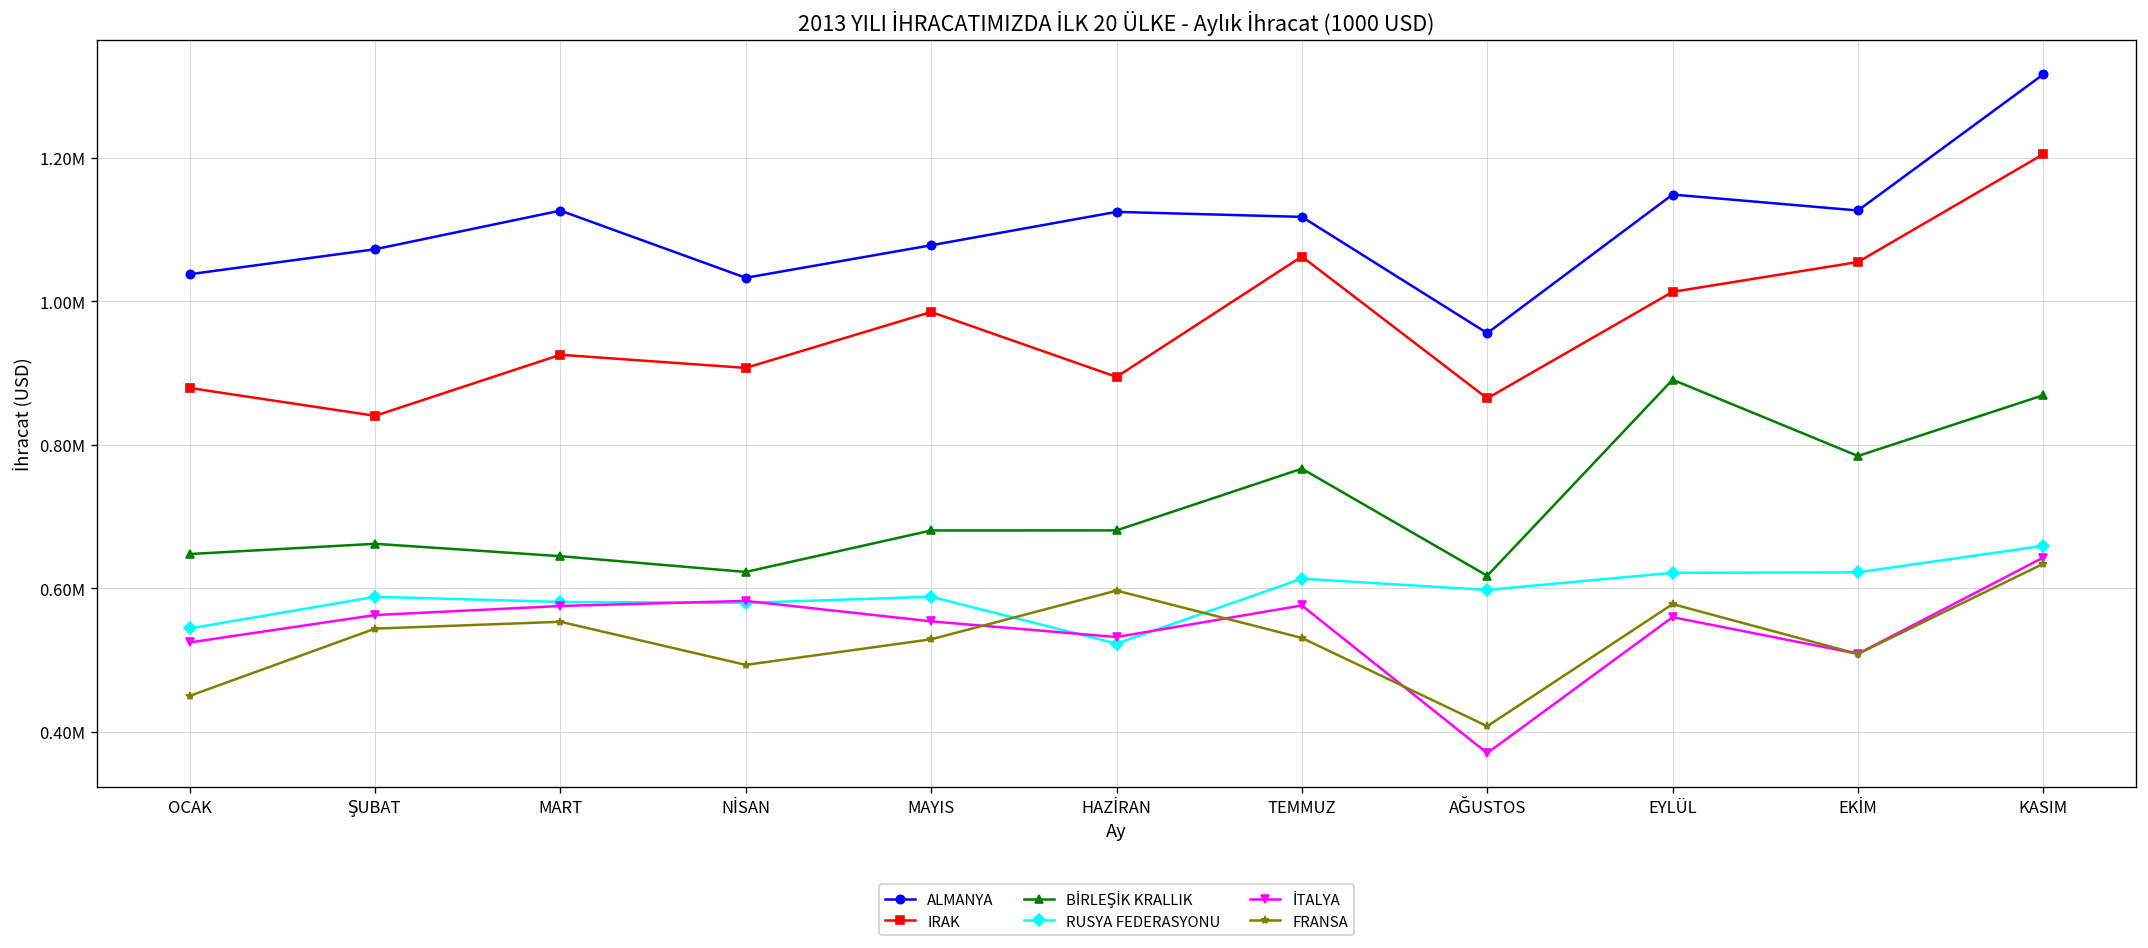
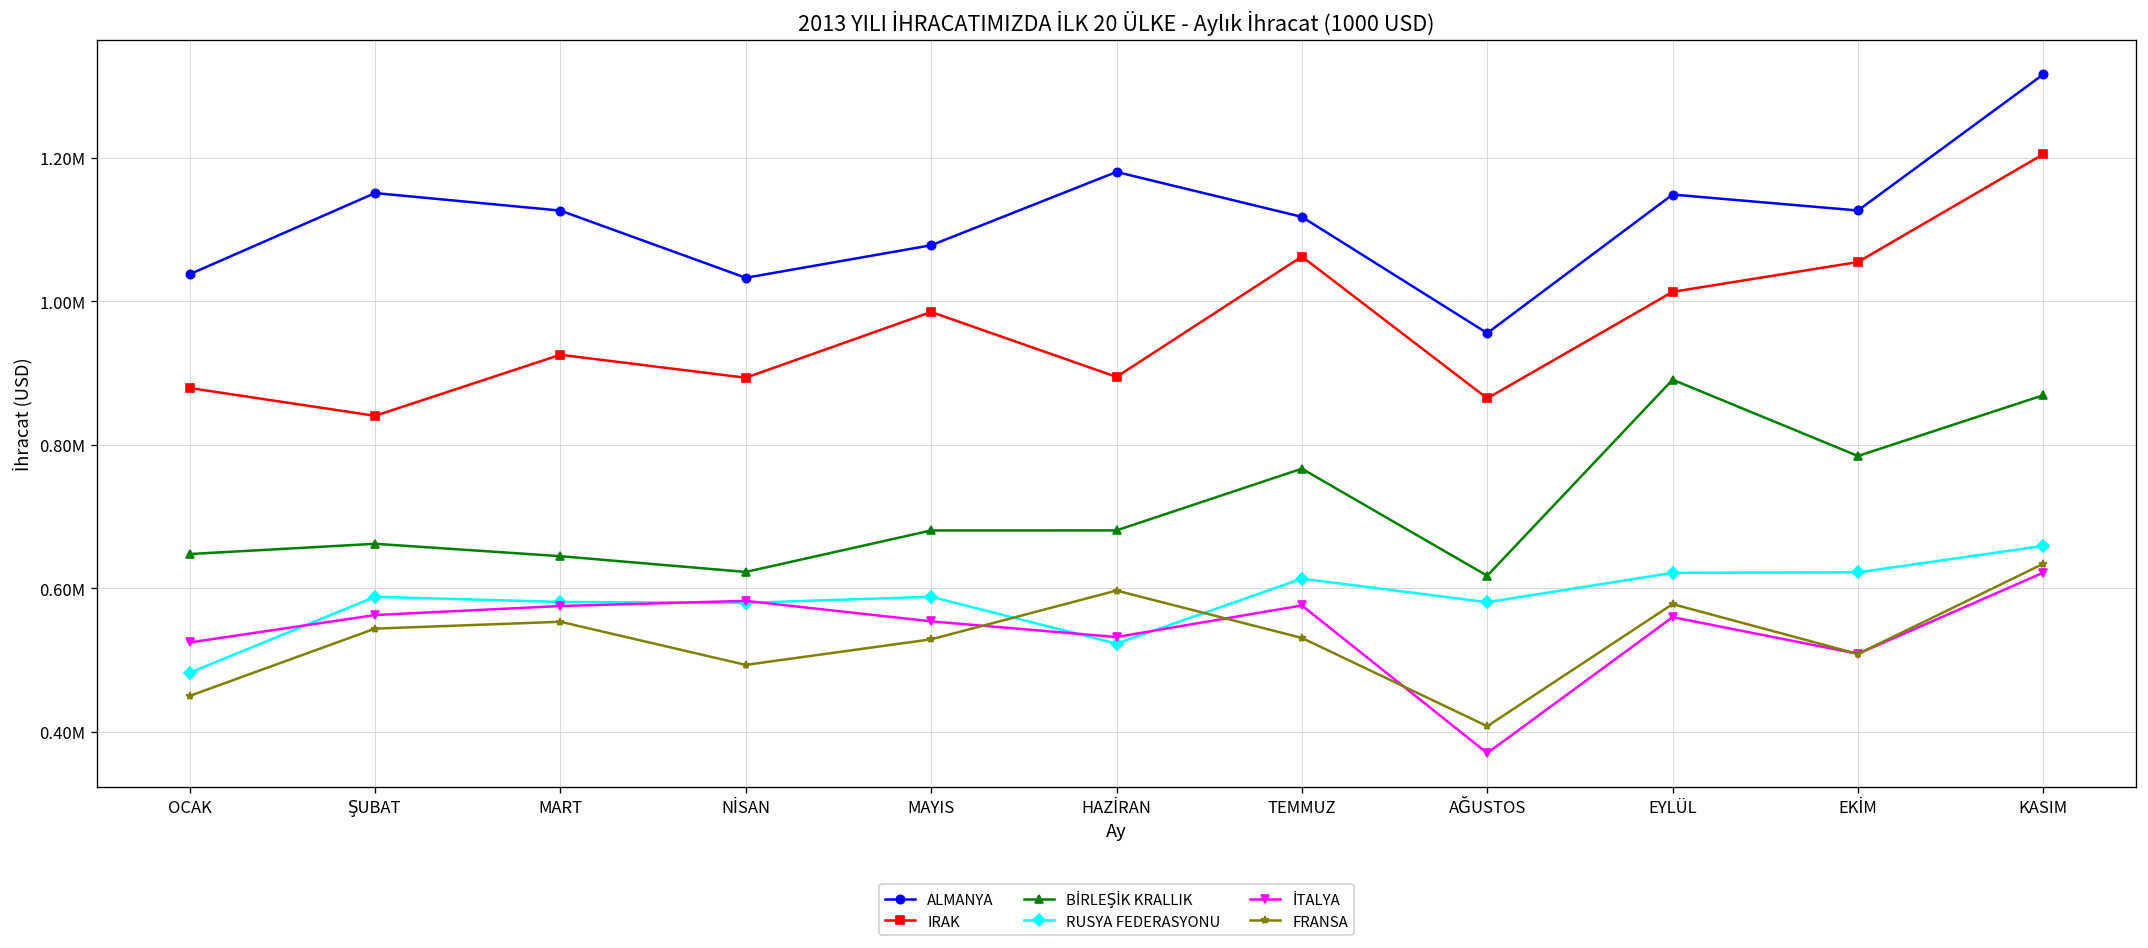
RUSYA FEDERASYONU, OCAK: 540000 -> 480000
ALMANYA, ŞUBAT: 1070000 -> 1150000
IRAK, NİSAN: 910000 -> 890000
ALMANYA, HAZİRAN: 1120000 -> 1180000
RUSYA FEDERASYONU, AĞUSTOS: 600000 -> 580000
İTALYA, KASIM: 640000 -> 620000
